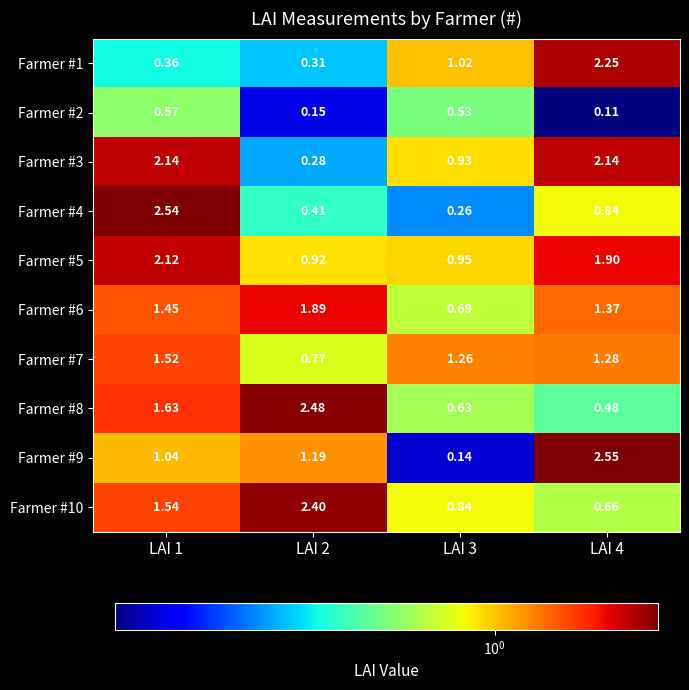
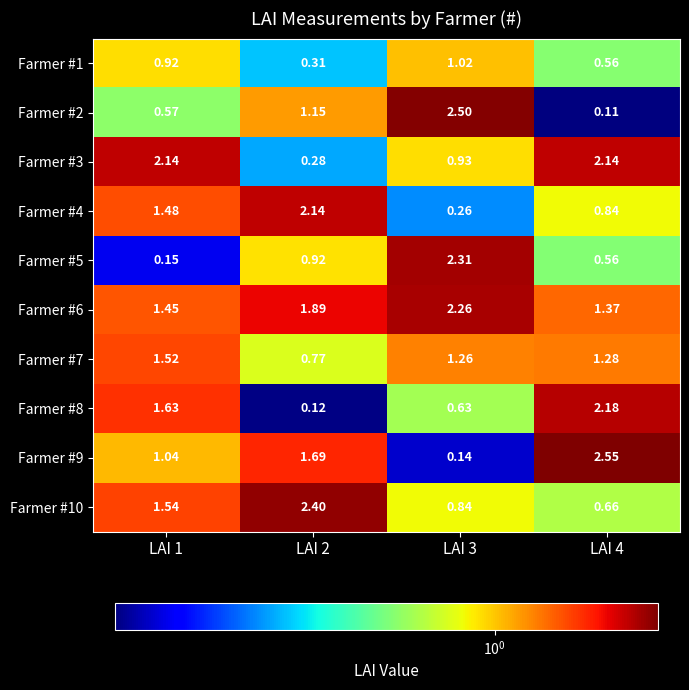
Farmer #1, LAI 1: 0.36 -> 0.92
Farmer #1, LAI 4: 2.25 -> 0.56
Farmer #2, LAI 2: 0.15 -> 1.15
Farmer #2, LAI 3: 0.53 -> 2.50
Farmer #4, LAI 1: 2.54 -> 1.48
Farmer #4, LAI 2: 0.41 -> 2.14
Farmer #5, LAI 1: 2.12 -> 0.15
Farmer #5, LAI 3: 0.95 -> 2.31
Farmer #5, LAI 4: 1.90 -> 0.56
Farmer #6, LAI 3: 0.69 -> 2.26
Farmer #8, LAI 2: 2.48 -> 0.12
Farmer #8, LAI 4: 0.48 -> 2.18
Farmer #9, LAI 2: 1.19 -> 1.69
